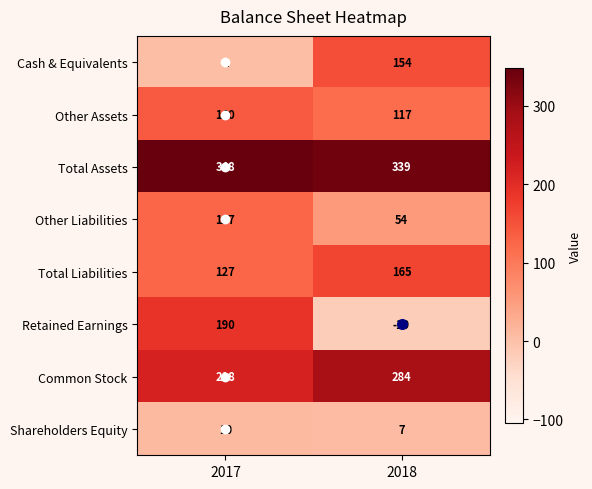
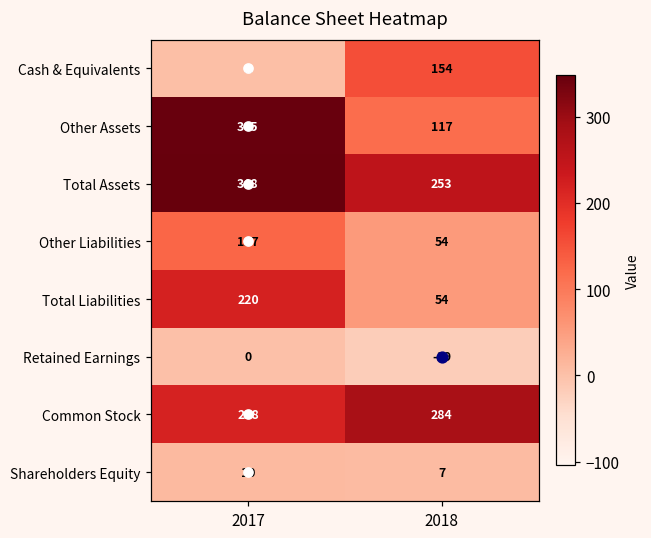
Other Assets, 2017: 140 -> 345
Total Assets, 2018: 339 -> 253
Total Liabilities, 2017: 127 -> 220
Total Liabilities, 2018: 165 -> 54
Retained Earnings, 2017: 190 -> 0
